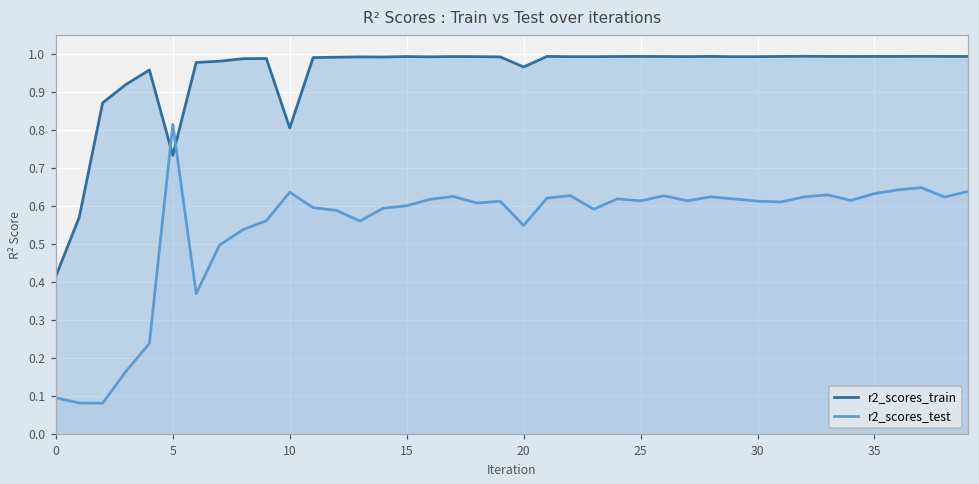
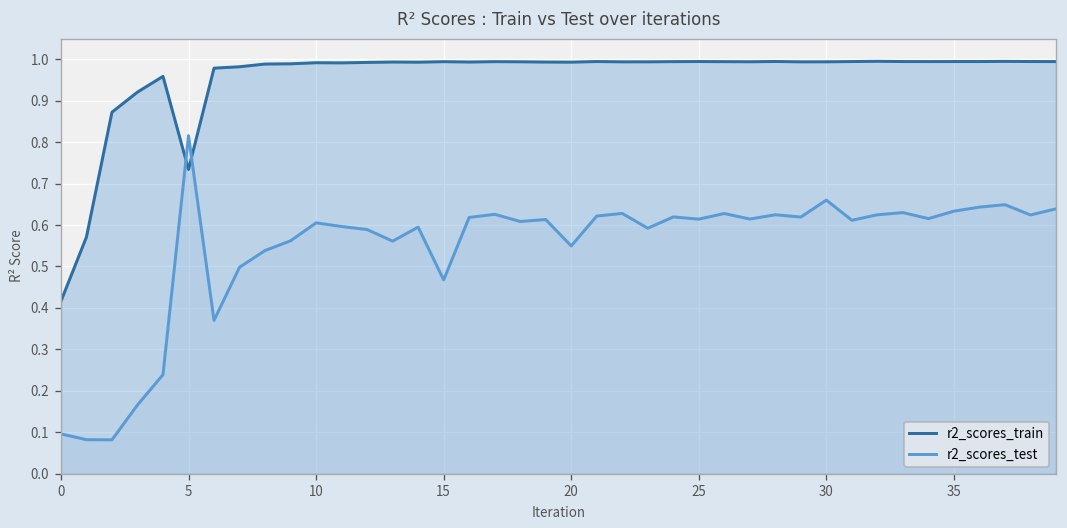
r2_scores_train, 10: 0.81 -> 0.99
r2_scores_test, 10: 0.64 -> 0.61
r2_scores_test, 15: 0.60 -> 0.47
r2_scores_train, 20: 0.97 -> 0.99
r2_scores_test, 30: 0.61 -> 0.66
